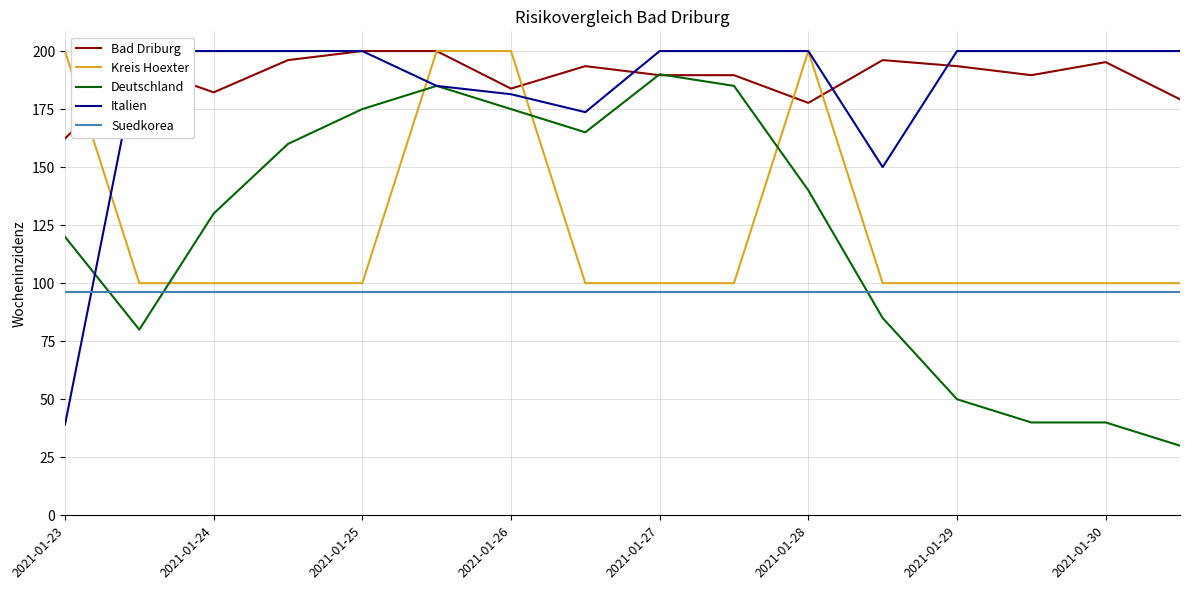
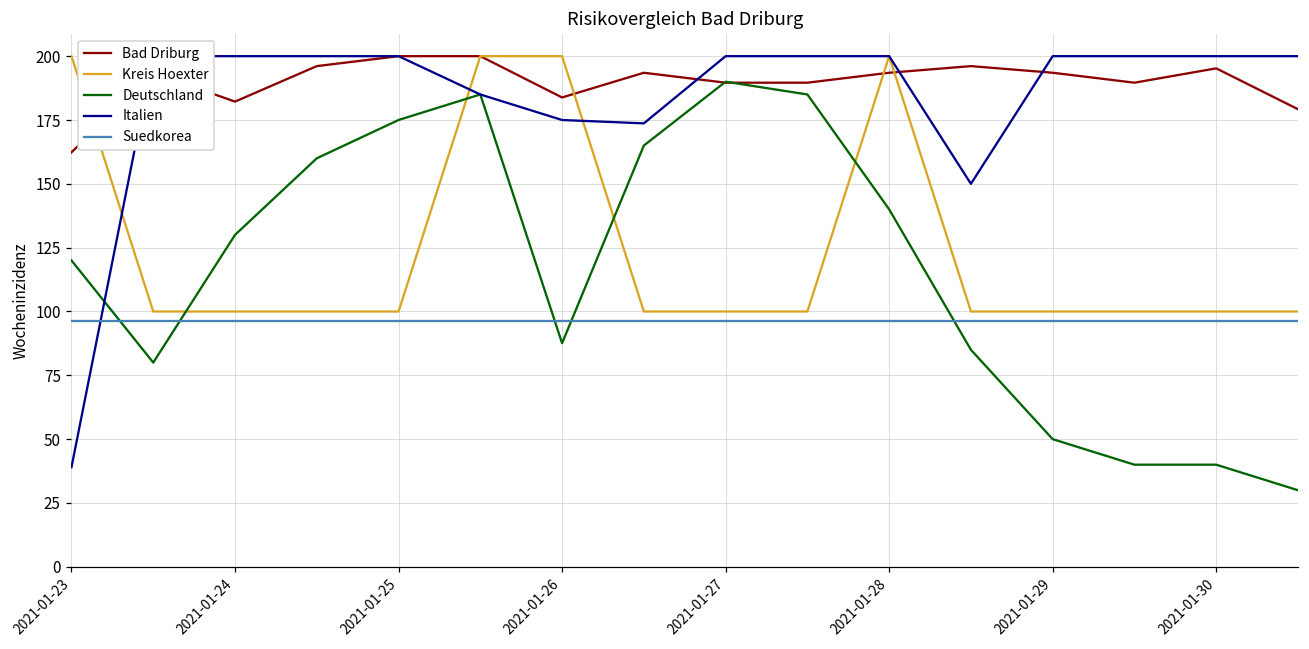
Deutschland, 2021-01-26: 175 -> 88
Italien, 2021-01-26: 181 -> 175
Bad Driburg, 2021-01-28: 178 -> 194
